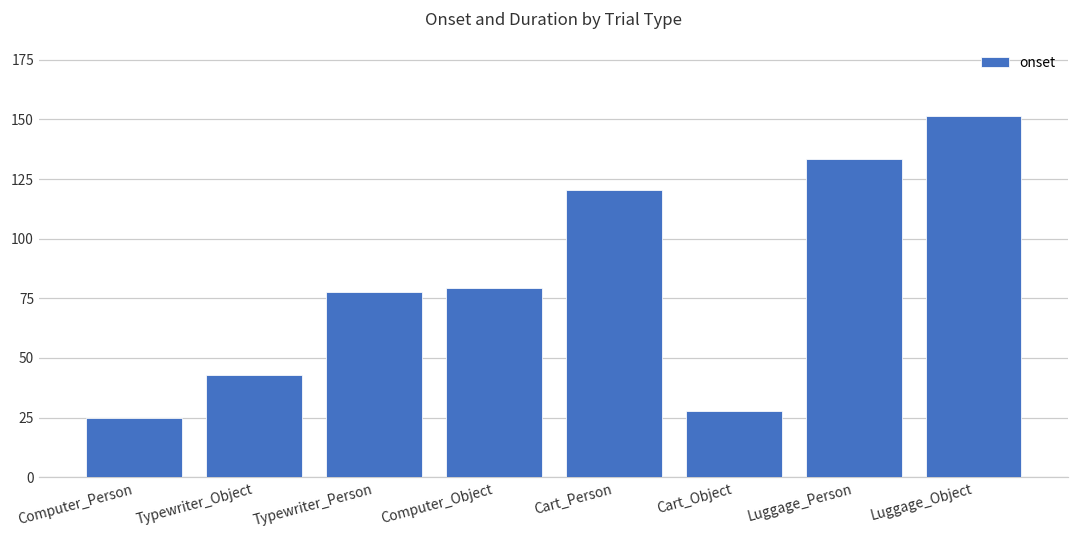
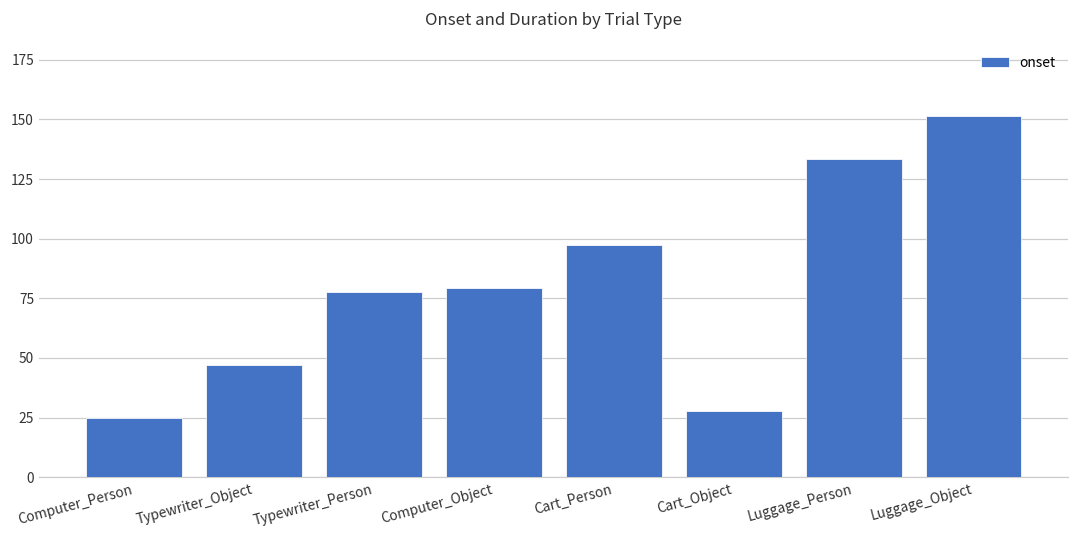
Typewriter_Object: 43 -> 47
Cart_Person: 120 -> 97
